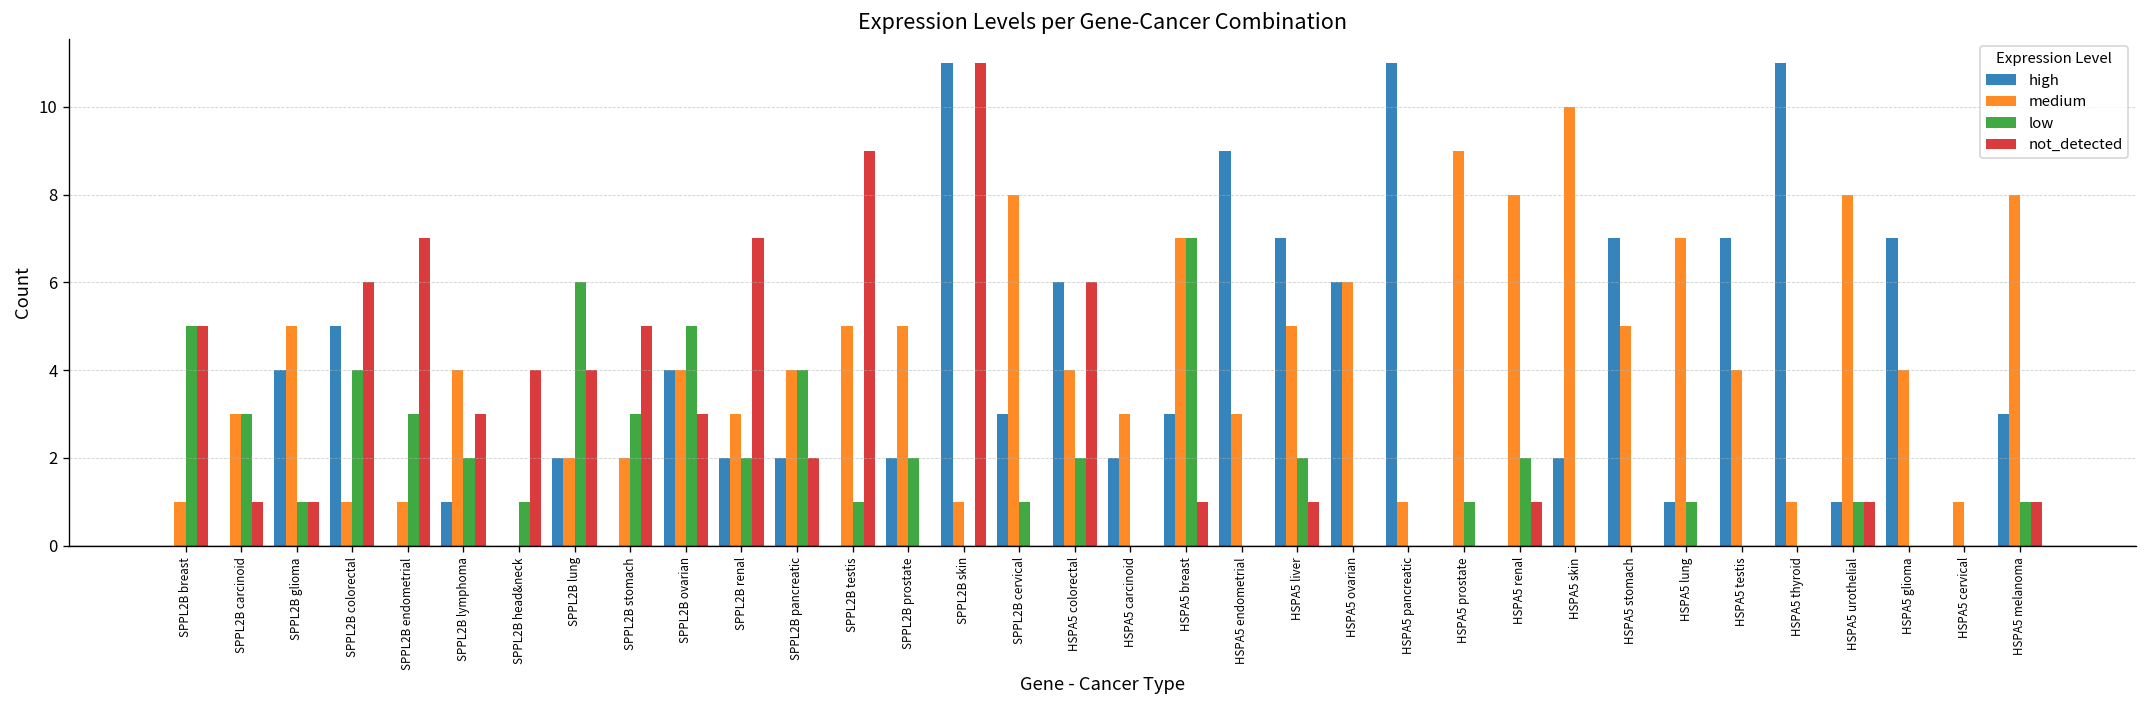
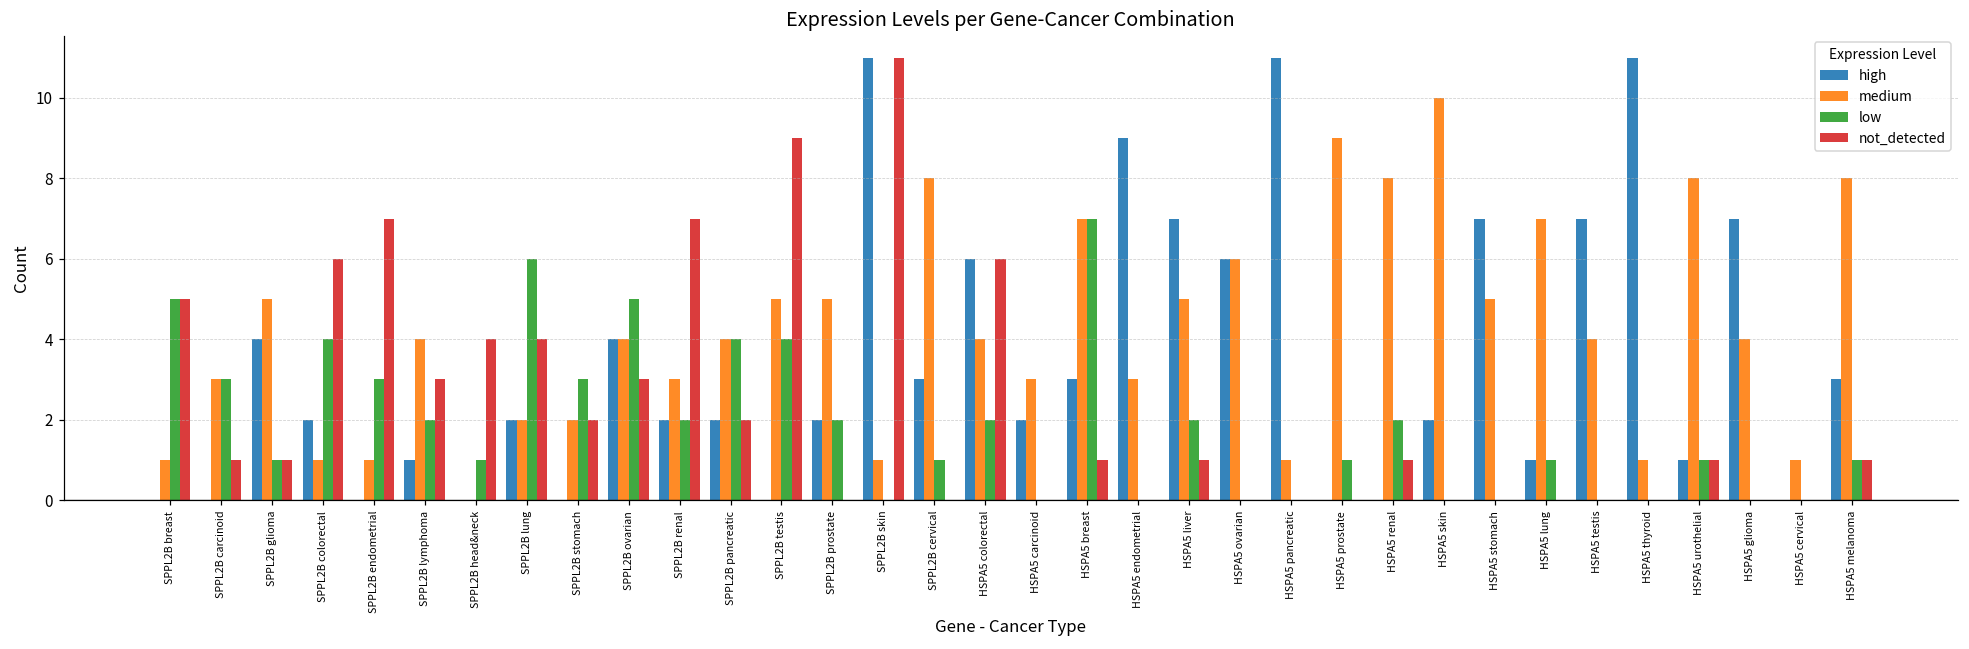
high, SPPL2B colorectal: 5 -> 2
not_detected, SPPL2B stomach: 5 -> 2
low, SPPL2B testis: 1 -> 4
